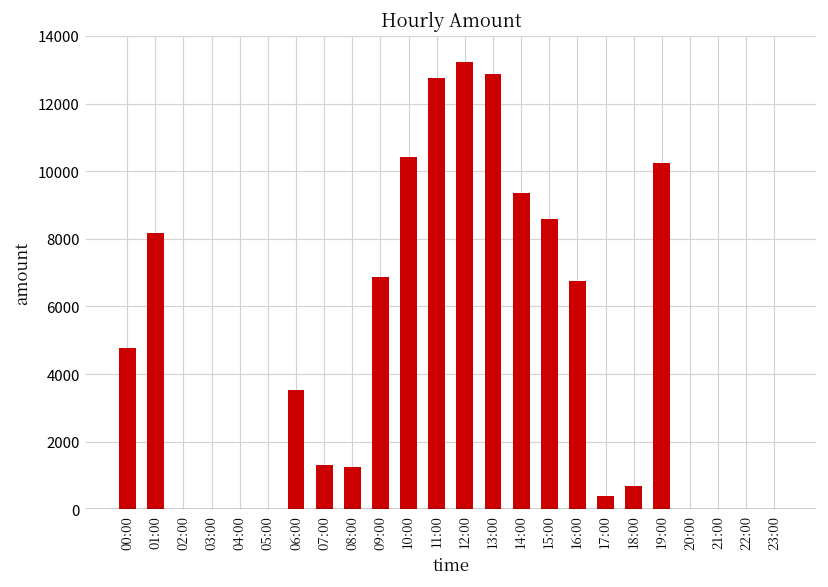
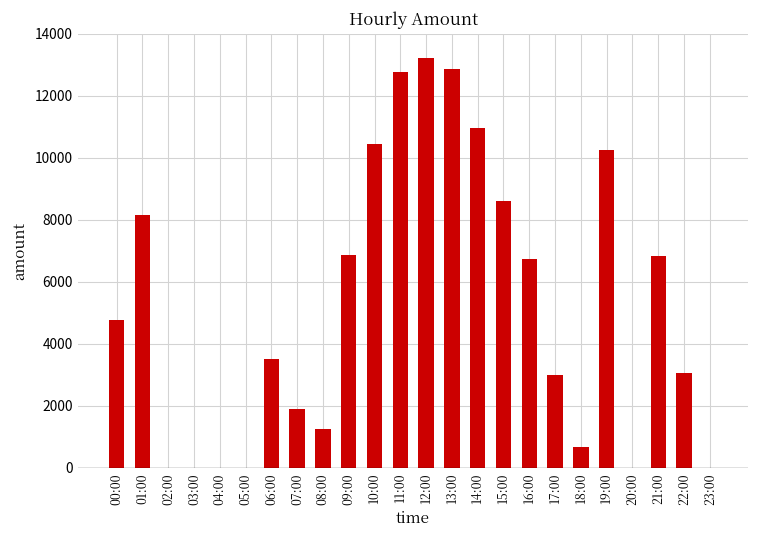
07:00: 1300 -> 1900
14:00: 9400 -> 11000
17:00: 400 -> 3000
21:00: 0 -> 6800
22:00: 0 -> 3100
